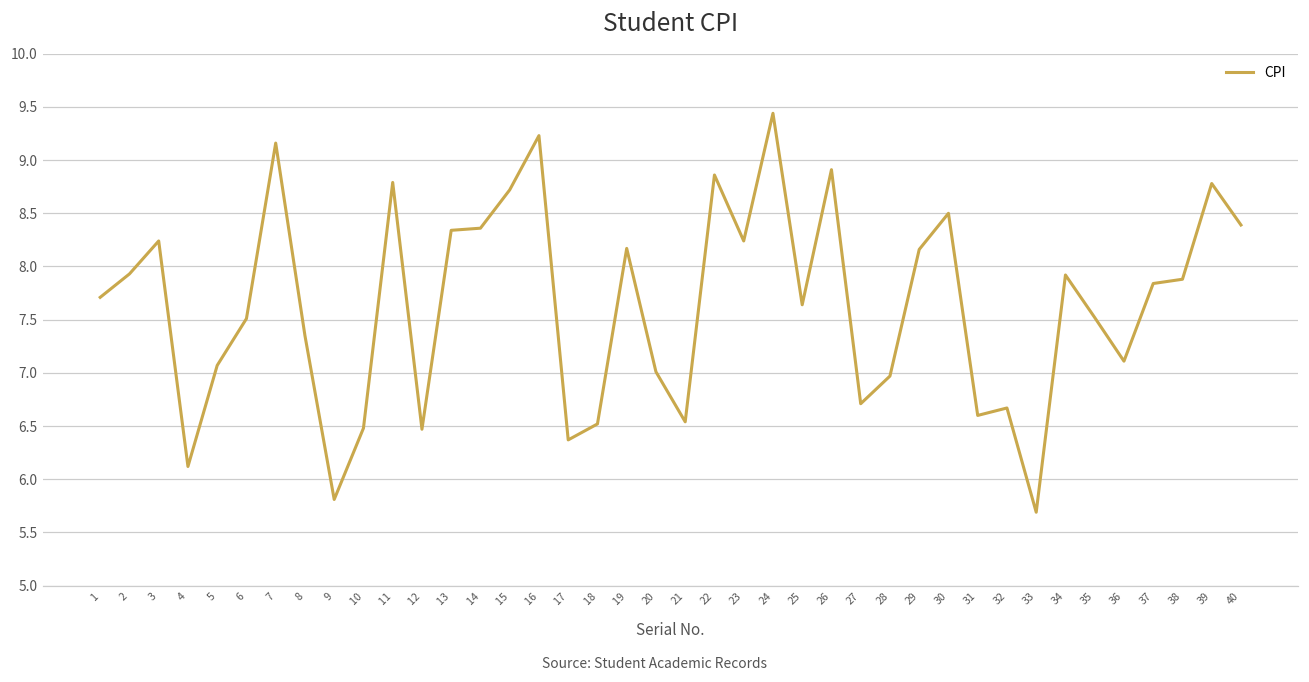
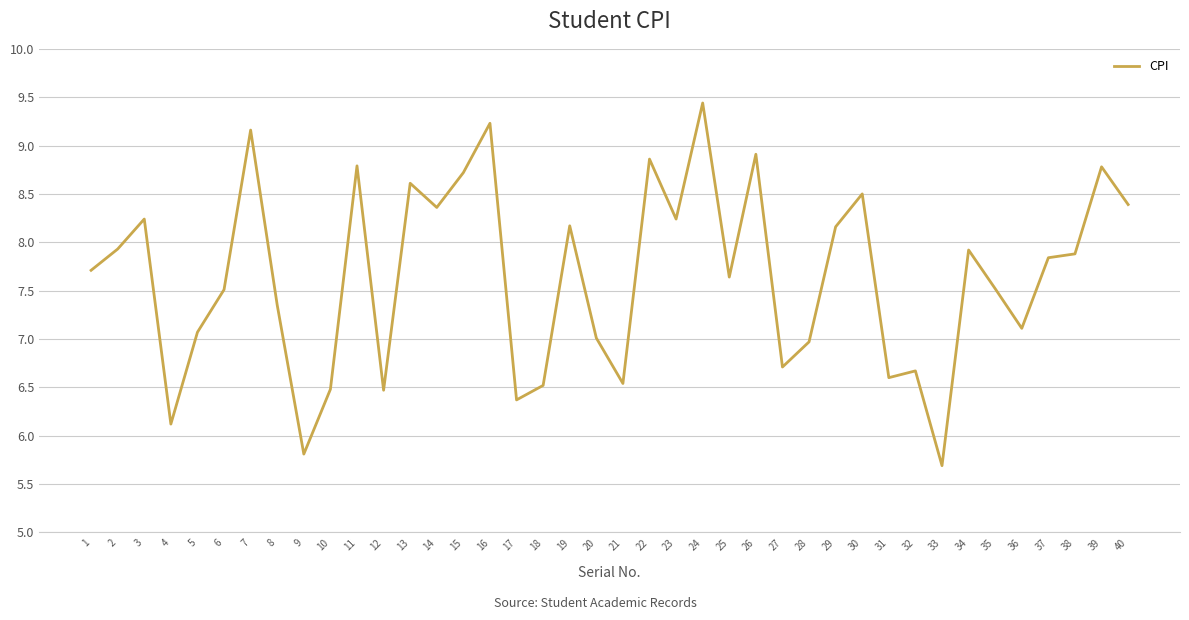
13: 8.3 -> 8.6
